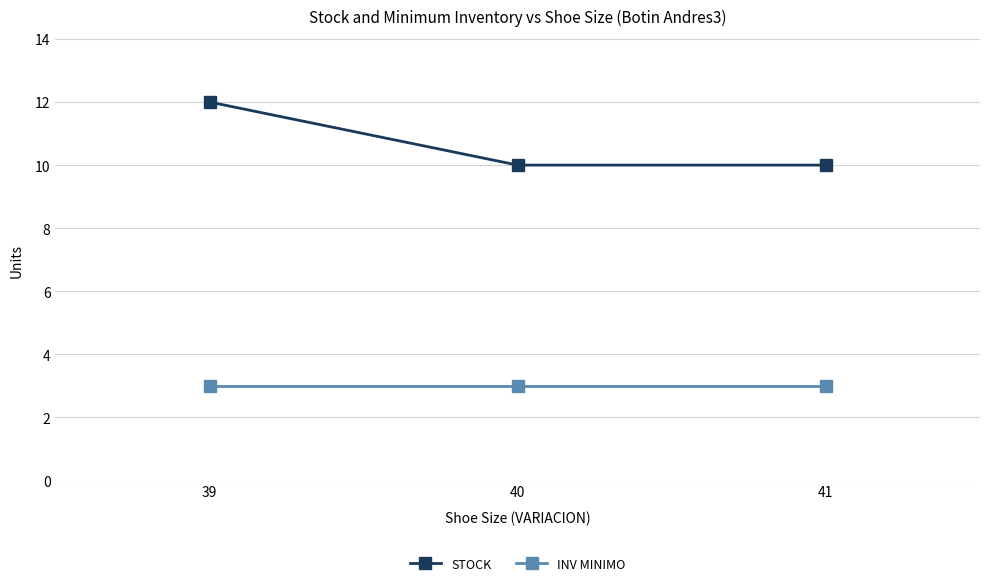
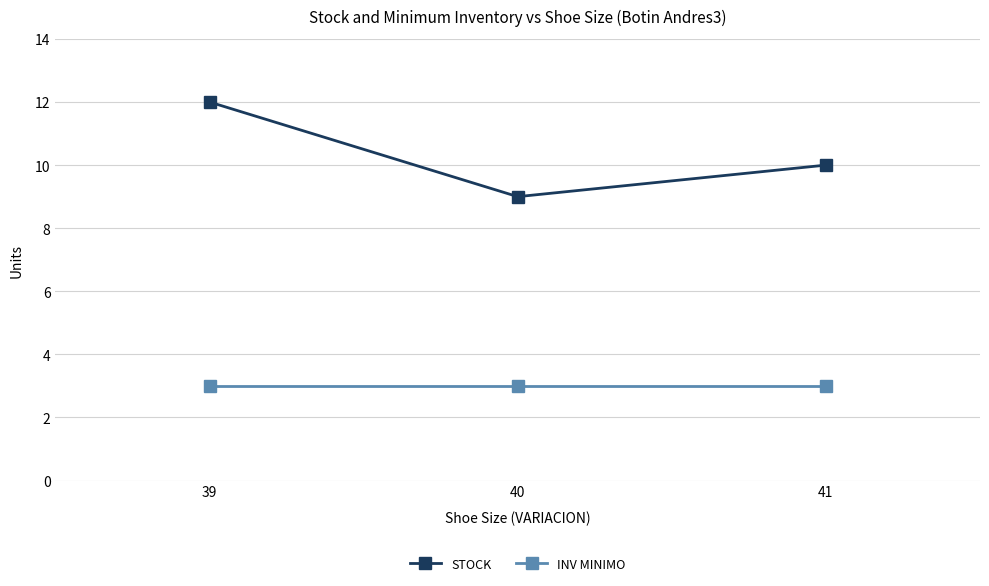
STOCK, 40: 10 -> 9
